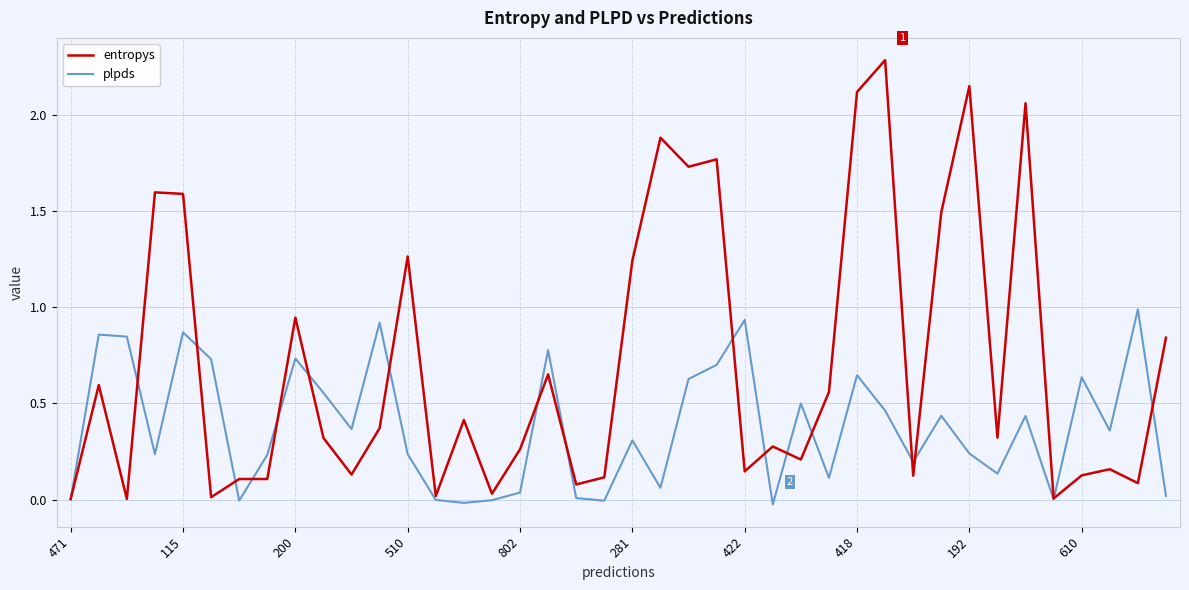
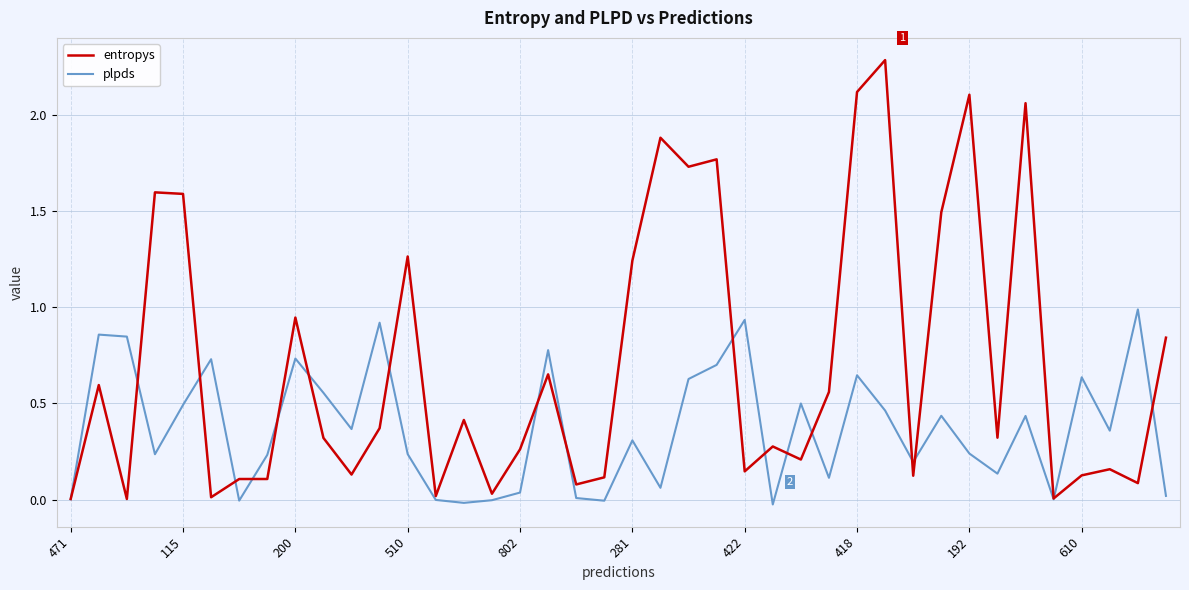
plpds, 115: 0.87 -> 0.49
entropys, 192: 2.15 -> 2.10
